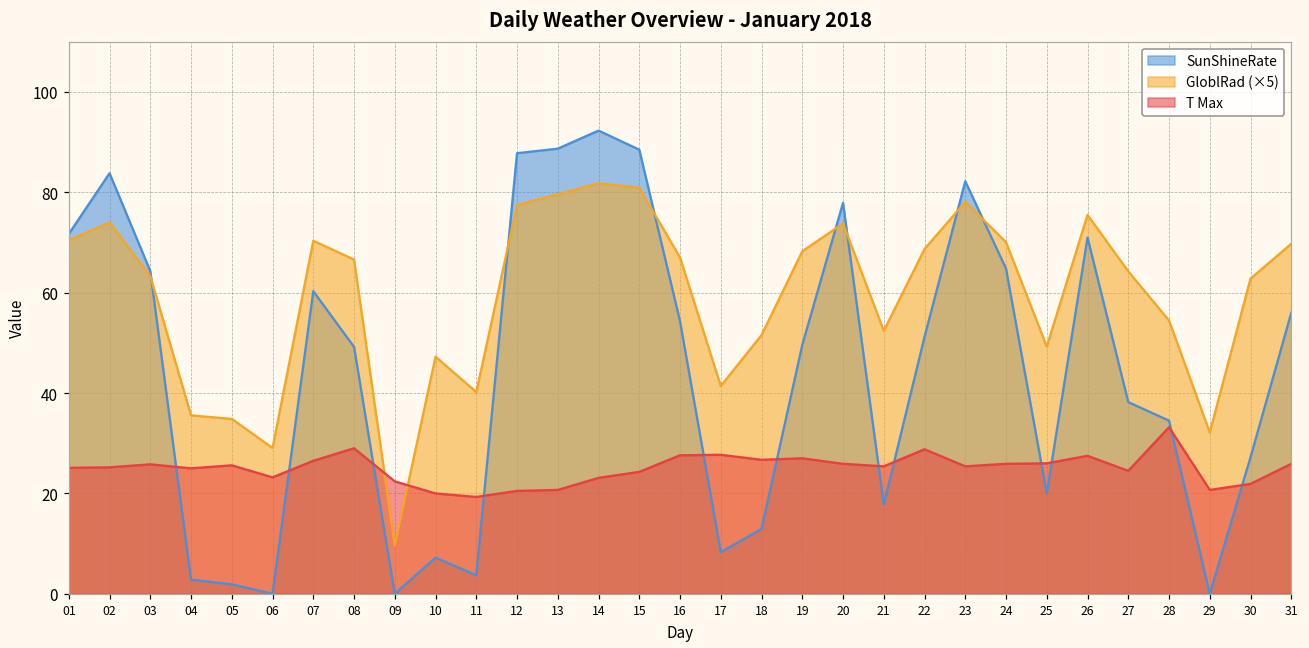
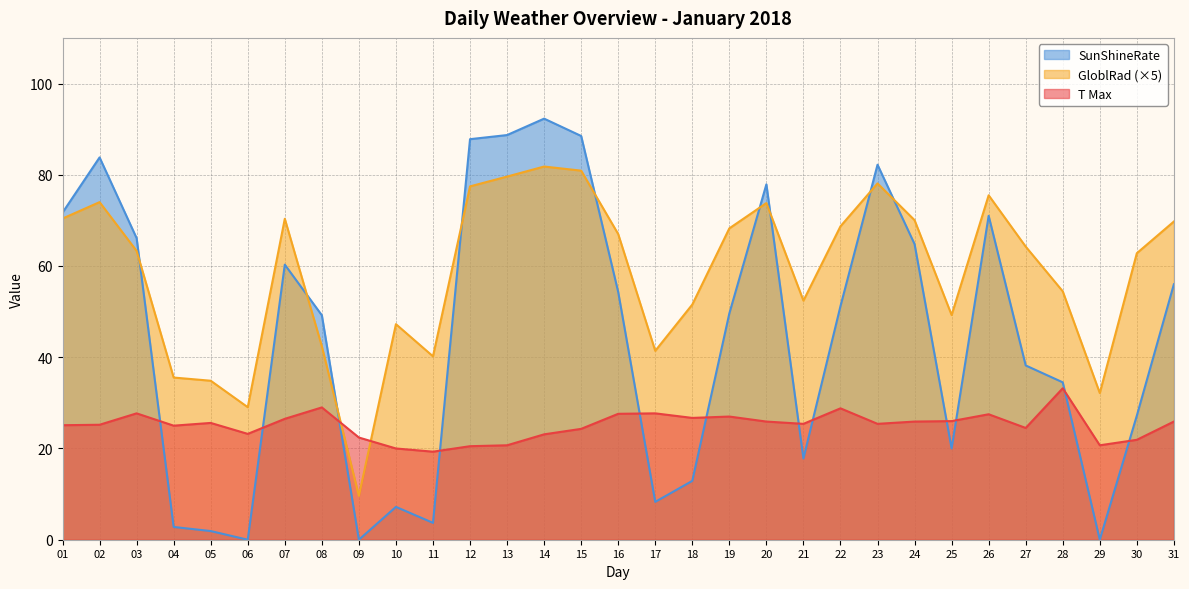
SunShineRate, 03: 64 -> 66
T Max, 03: 26 -> 28
GloblRad (×5), 08: 67 -> 42
